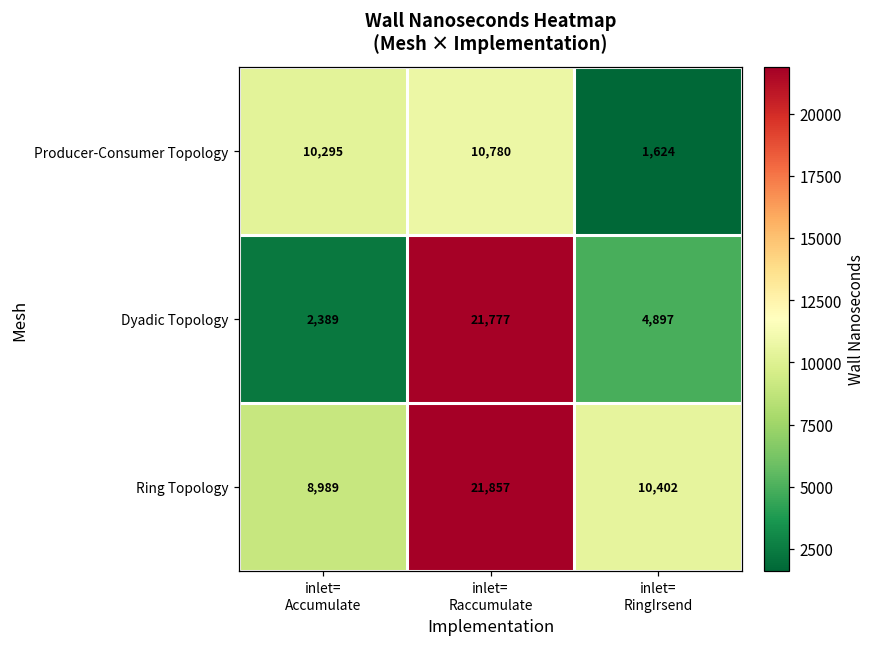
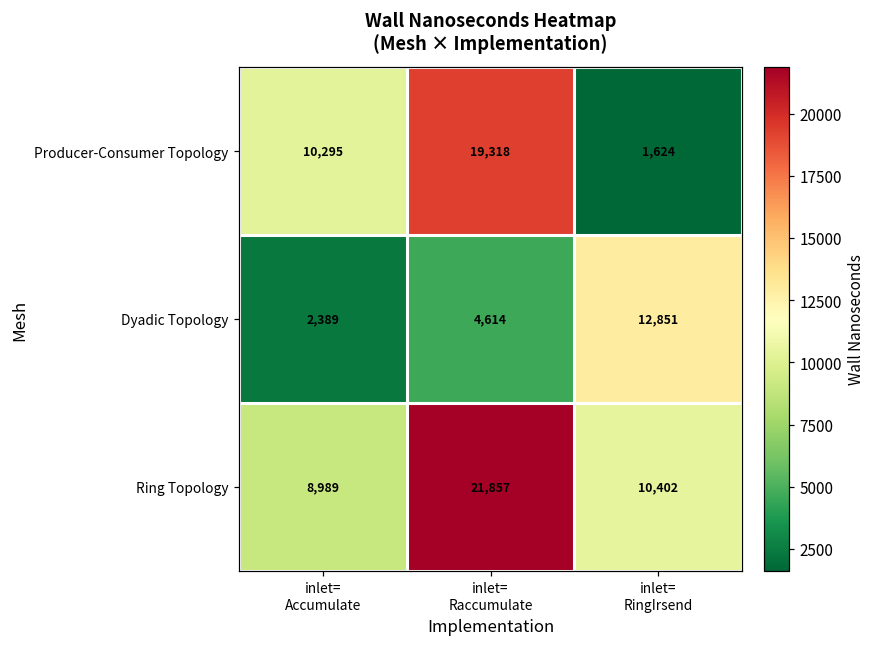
Producer-Consumer Topology, inlet= Raccumulate: 10,780 -> 19,318
Dyadic Topology, inlet= Raccumulate: 21,777 -> 4,614
Dyadic Topology, inlet= RingIrsend: 4,897 -> 12,851
